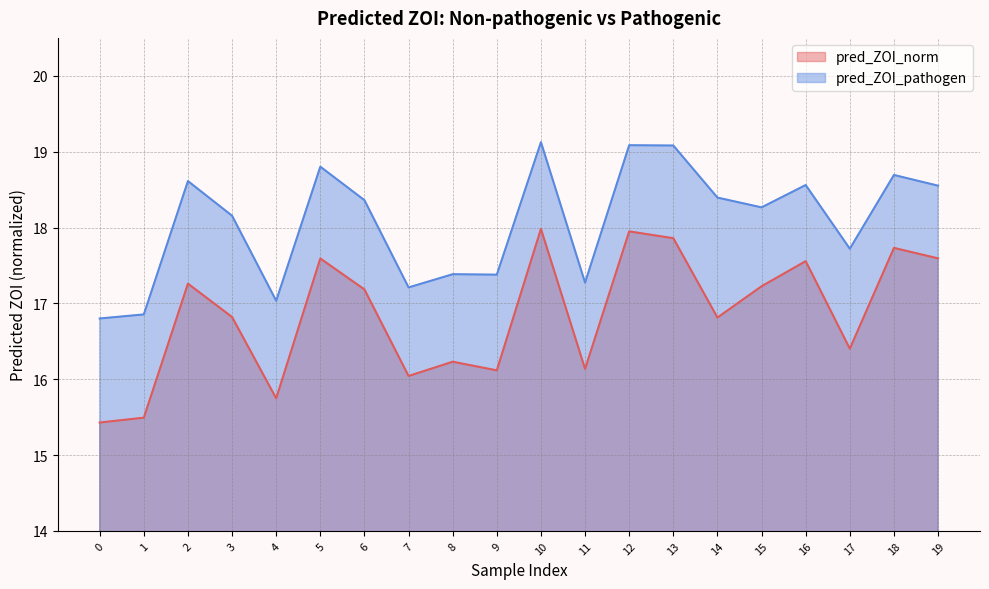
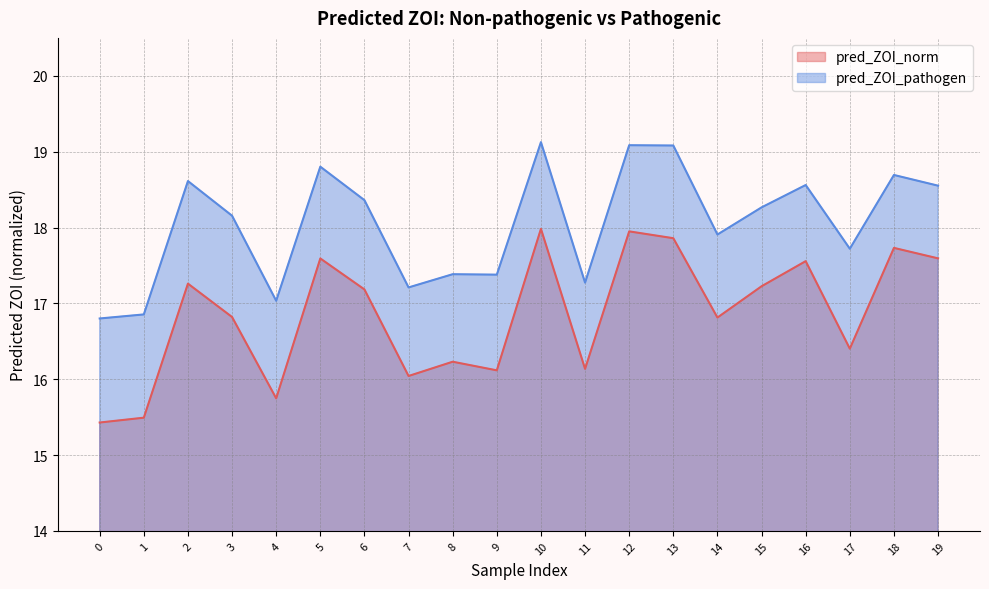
pred_ZOI_pathogen, 14: 18.4 -> 17.9
